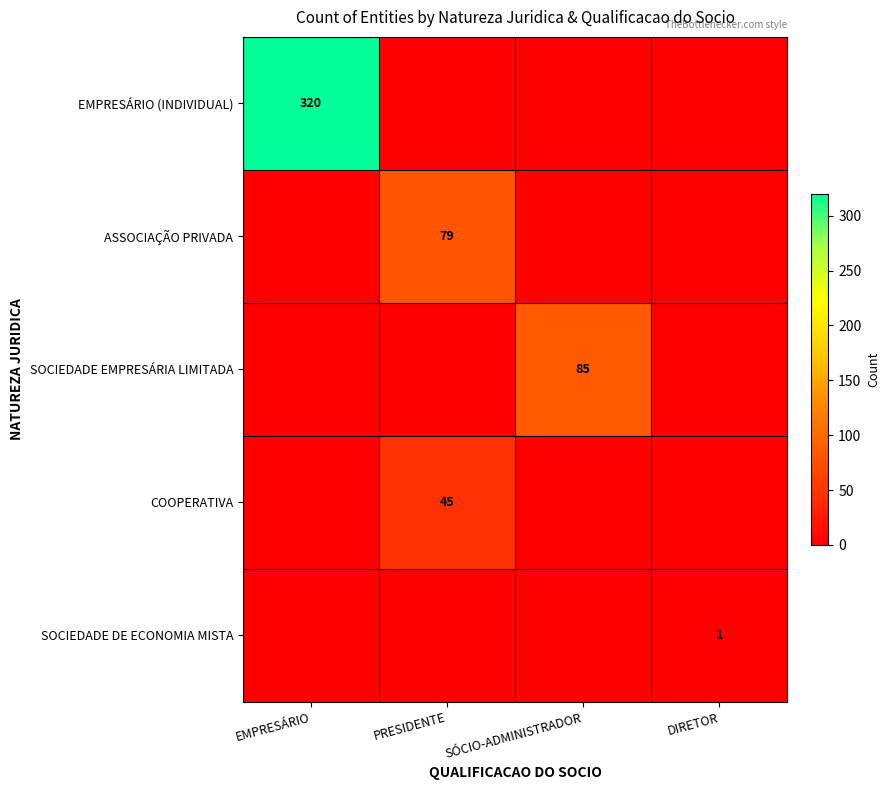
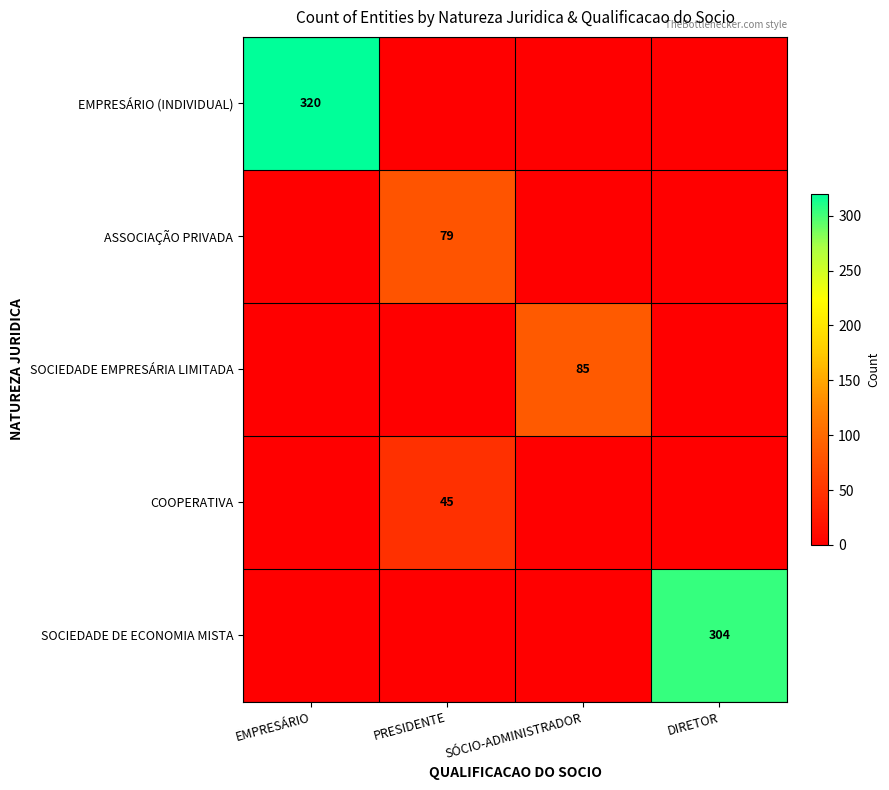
SOCIEDADE DE ECONOMIA MISTA, DIRETOR: 1 -> 304
